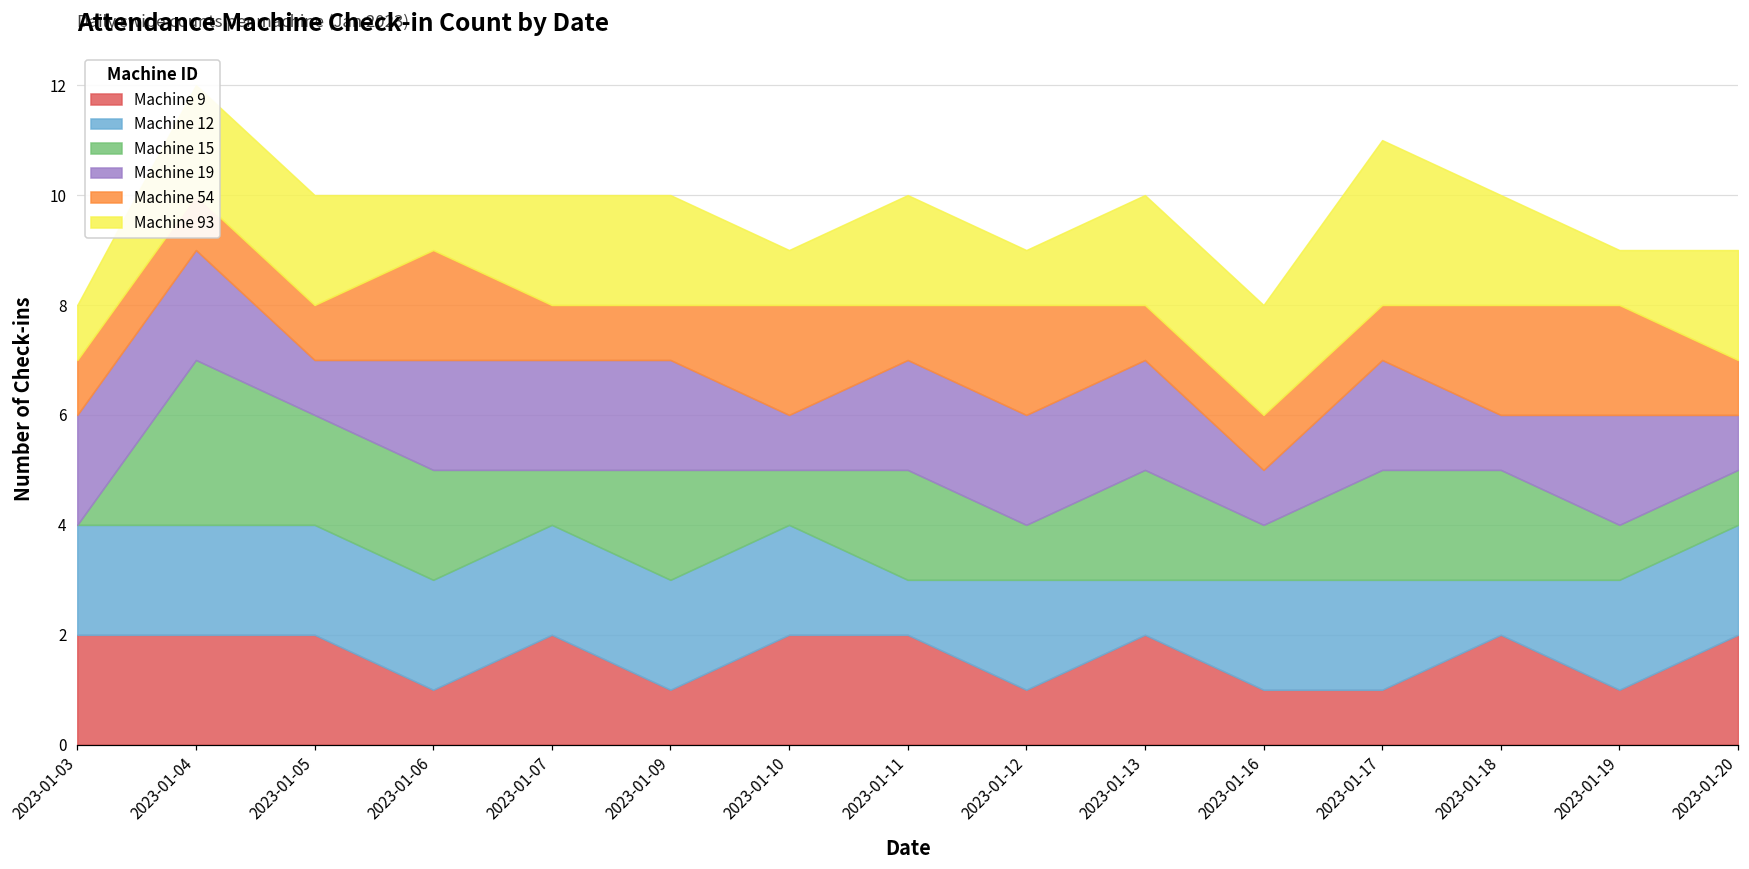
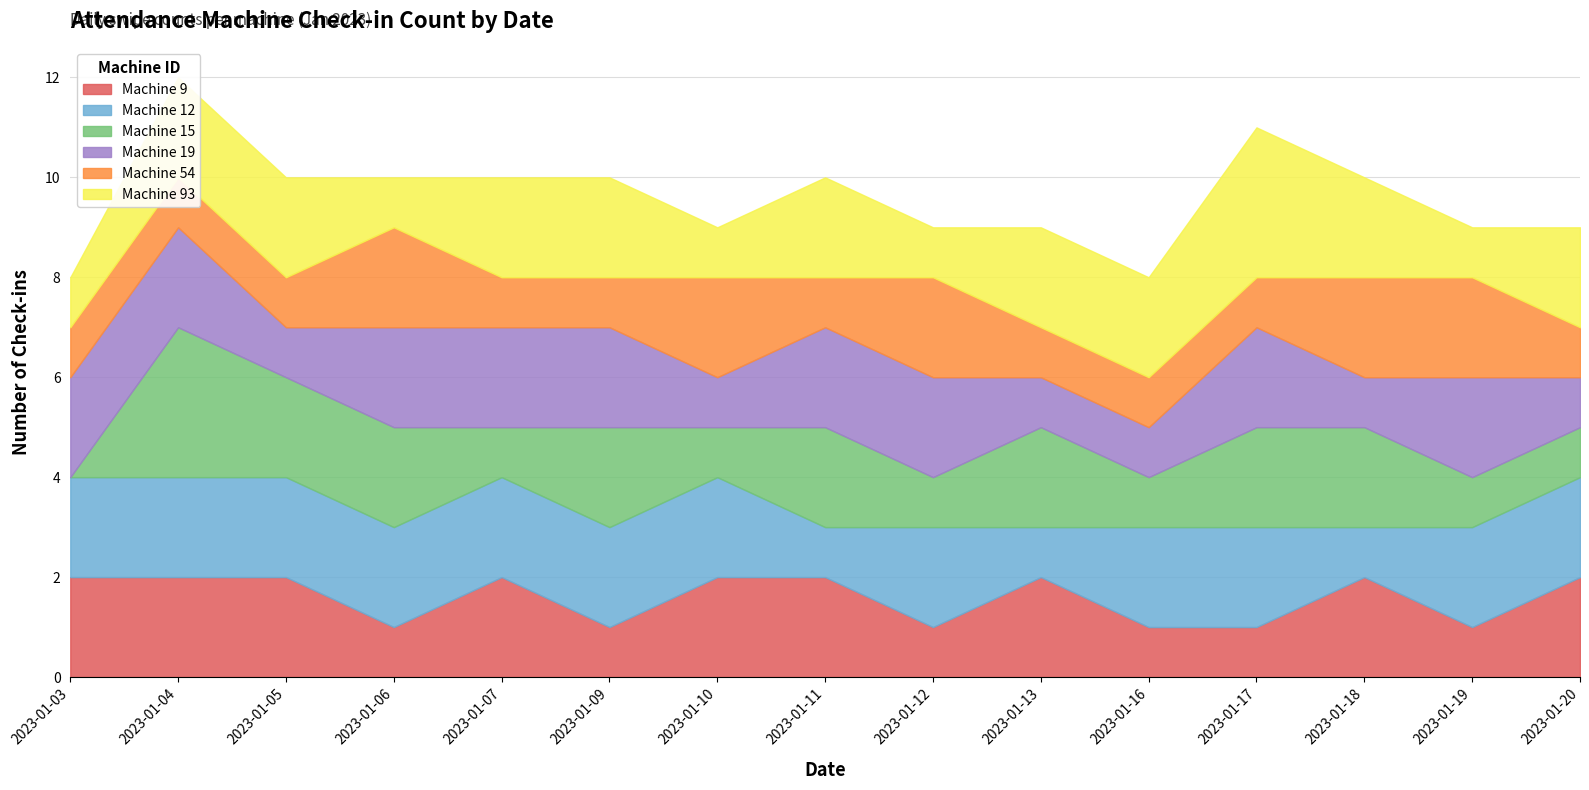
Machine 19, 2023-01-13: 2 -> 1
